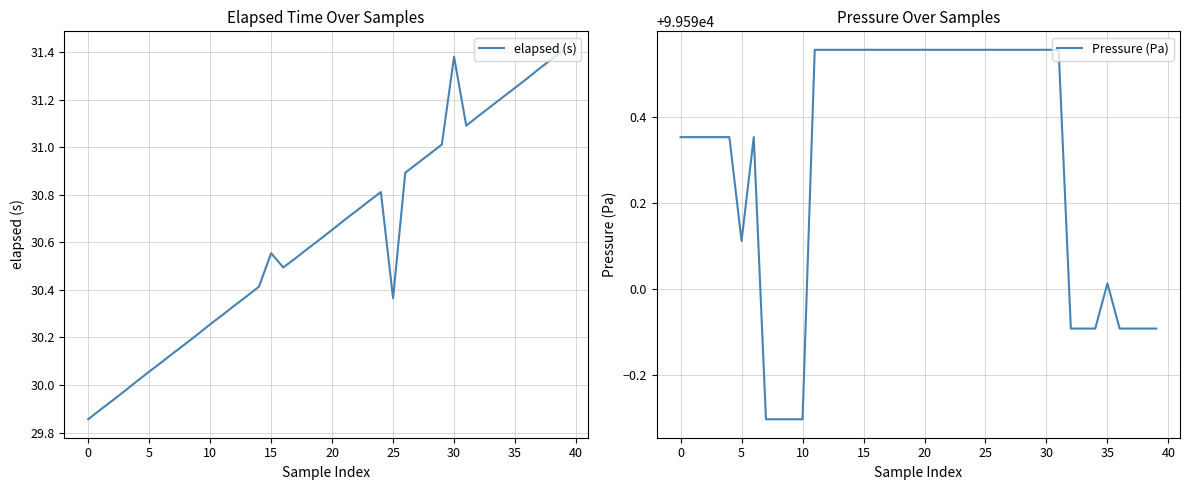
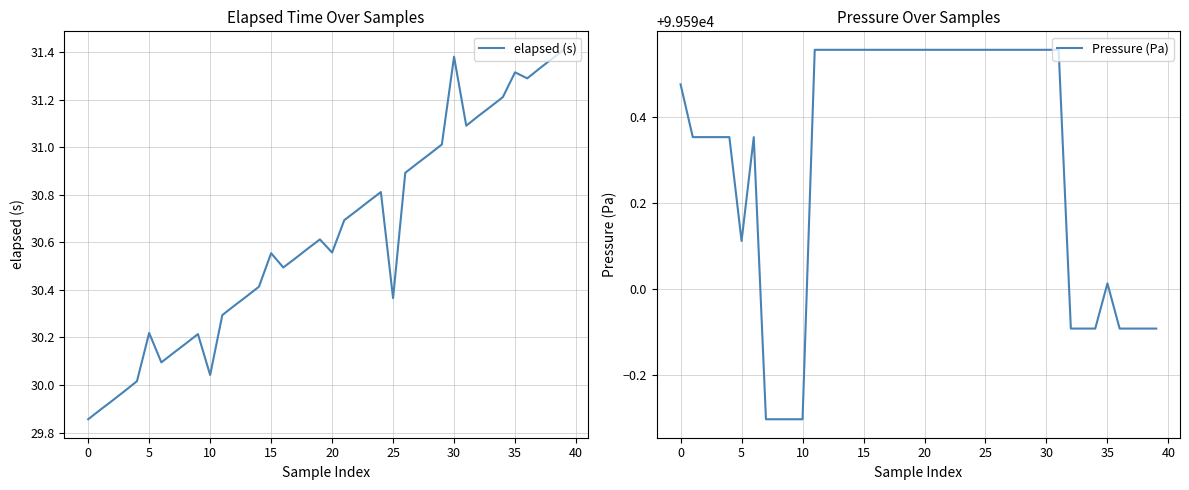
Elapsed Time Over Samples, 5: 30.06 -> 30.22
Elapsed Time Over Samples, 10: 30.26 -> 30.04
Elapsed Time Over Samples, 20: 30.65 -> 30.56
Elapsed Time Over Samples, 35: 31.25 -> 31.31
Pressure Over Samples, 0: 99590.35 -> 99590.48
